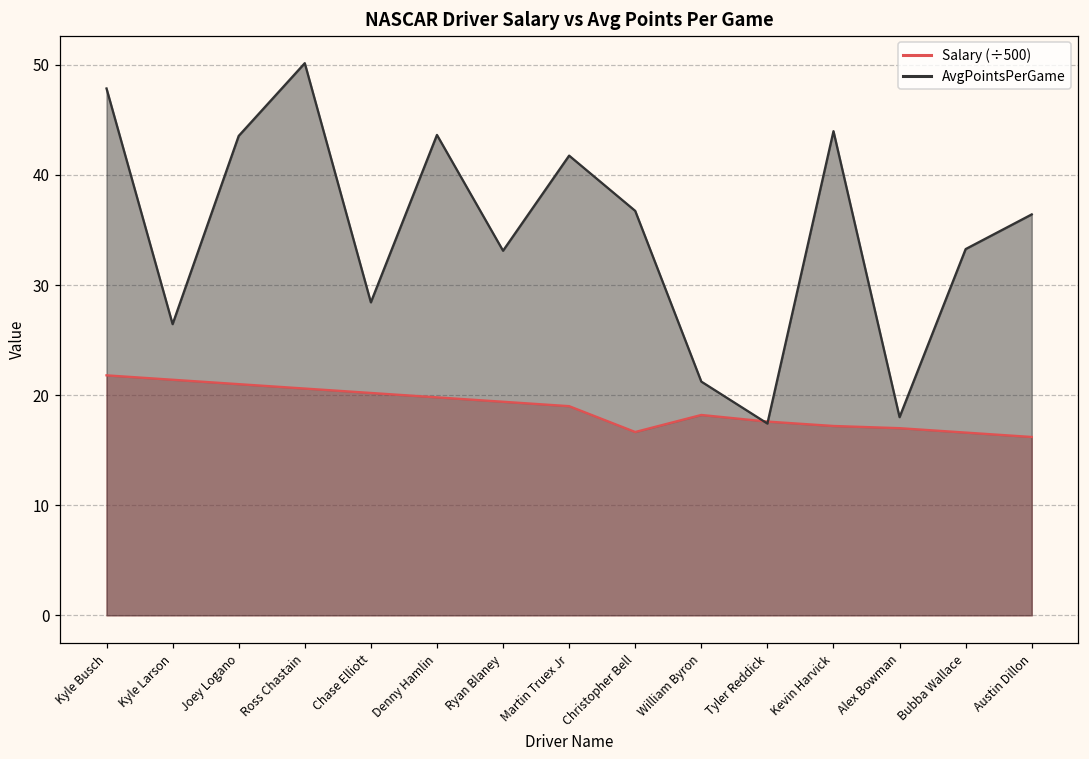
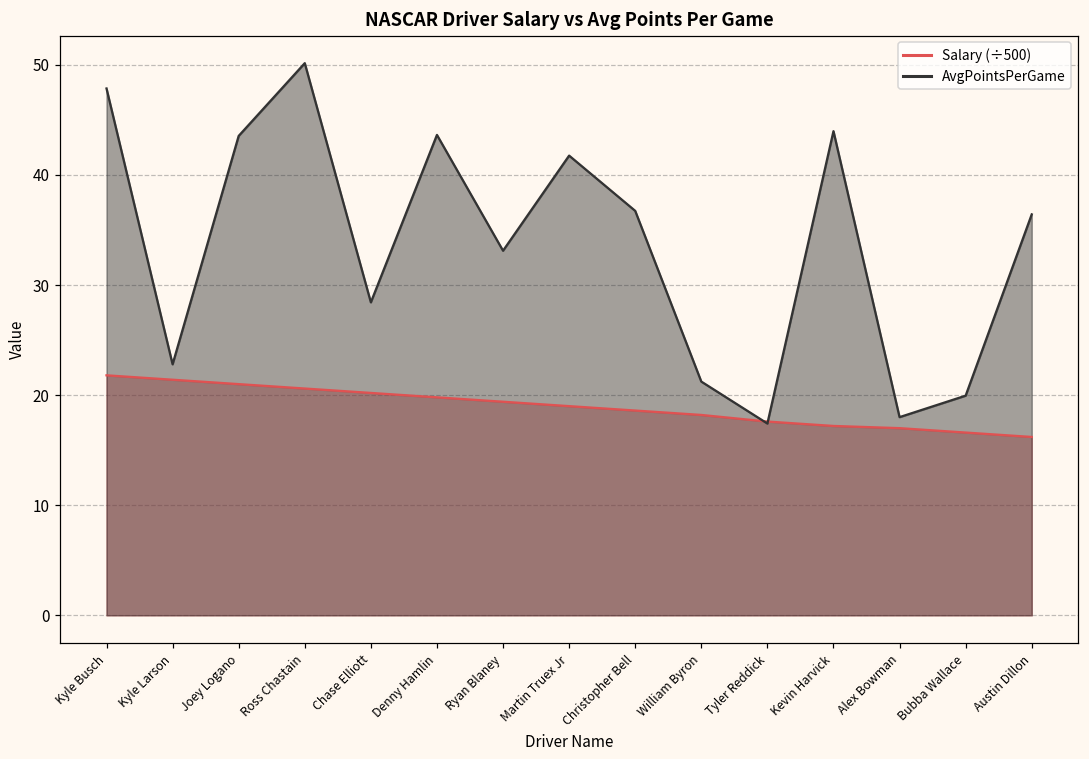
AvgPointsPerGame, Kyle Larson: 26.5 -> 22.8
Salary (÷500), Christopher Bell: 16.7 -> 18.6
AvgPointsPerGame, Bubba Wallace: 33.3 -> 20.0
